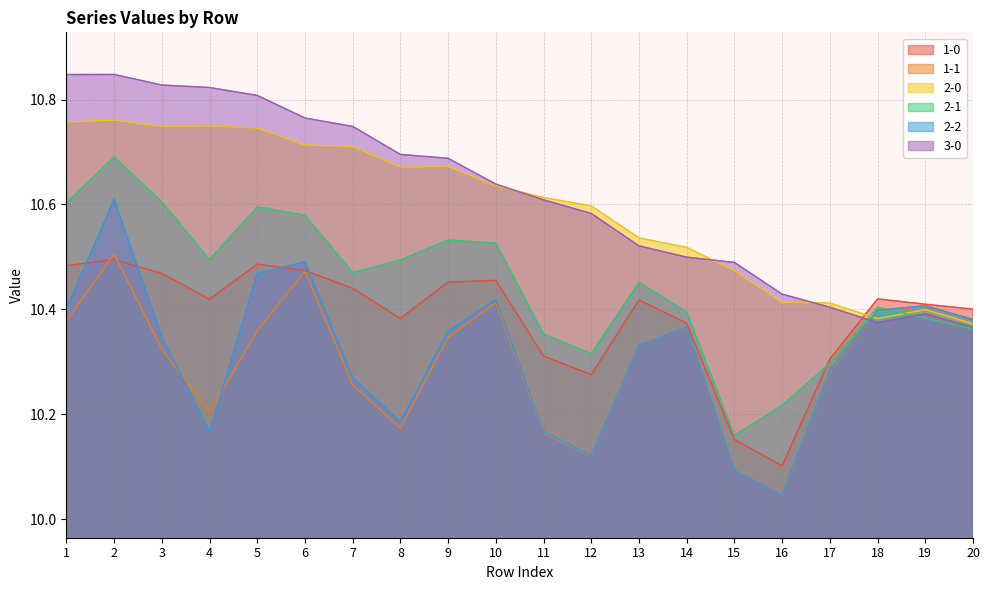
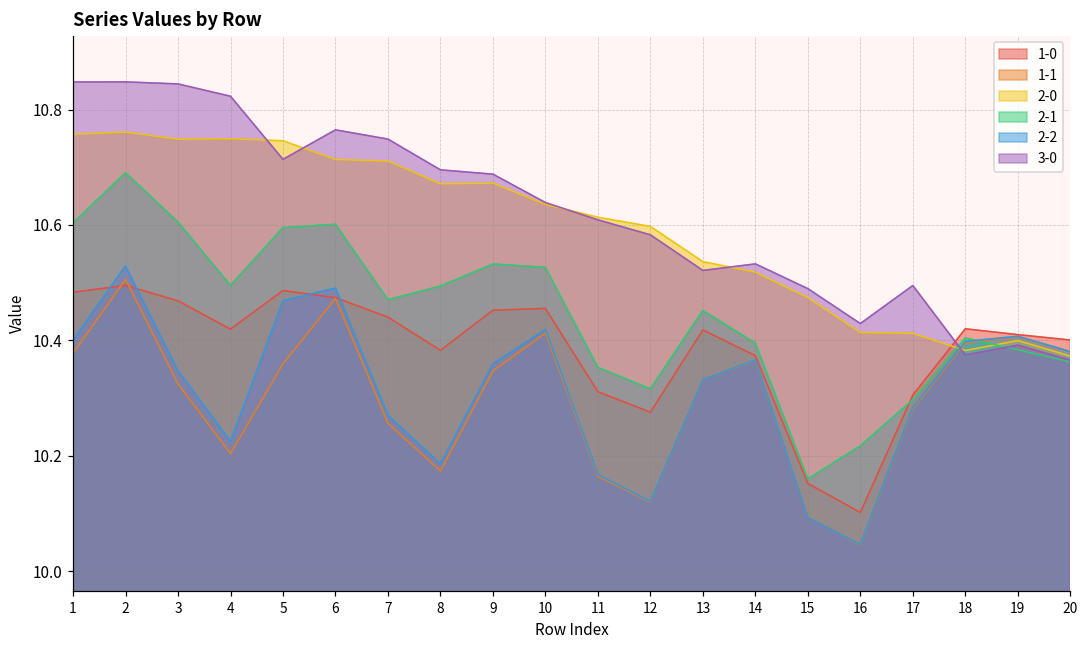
2-2, 2: 10.61 -> 10.53
3-0, 3: 10.83 -> 10.84
2-2, 4: 10.17 -> 10.22
3-0, 5: 10.81 -> 10.71
2-1, 6: 10.58 -> 10.60
3-0, 14: 10.50 -> 10.53
3-0, 17: 10.40 -> 10.49
